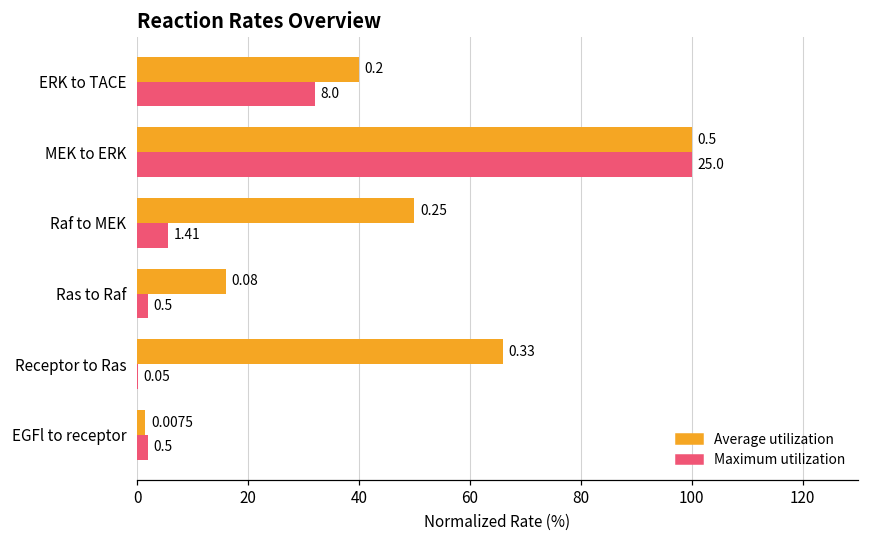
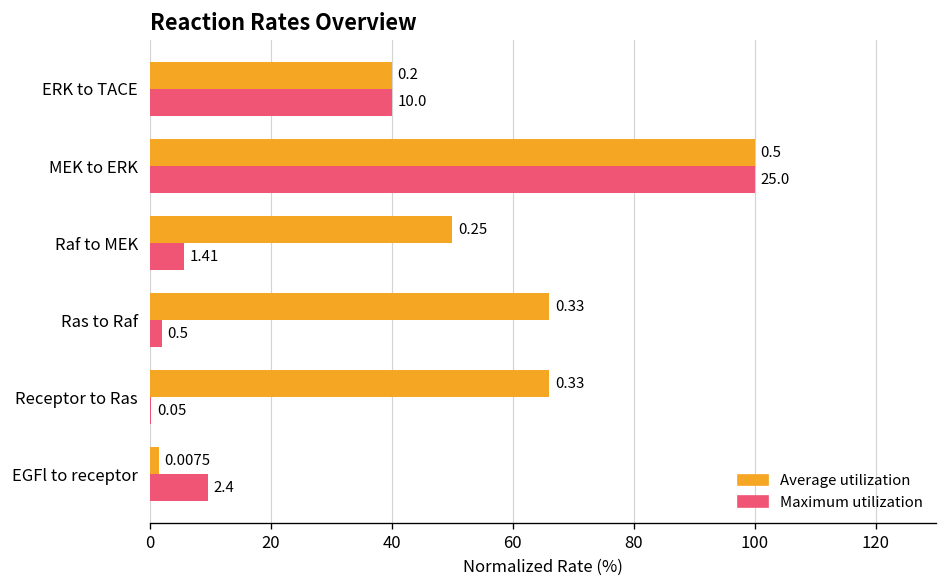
Maximum utilization, ERK to TACE: 8.0 -> 10.0
Average utilization, Ras to Raf: 0.08 -> 0.33
Maximum utilization, EGFl to receptor: 0.5 -> 2.4
